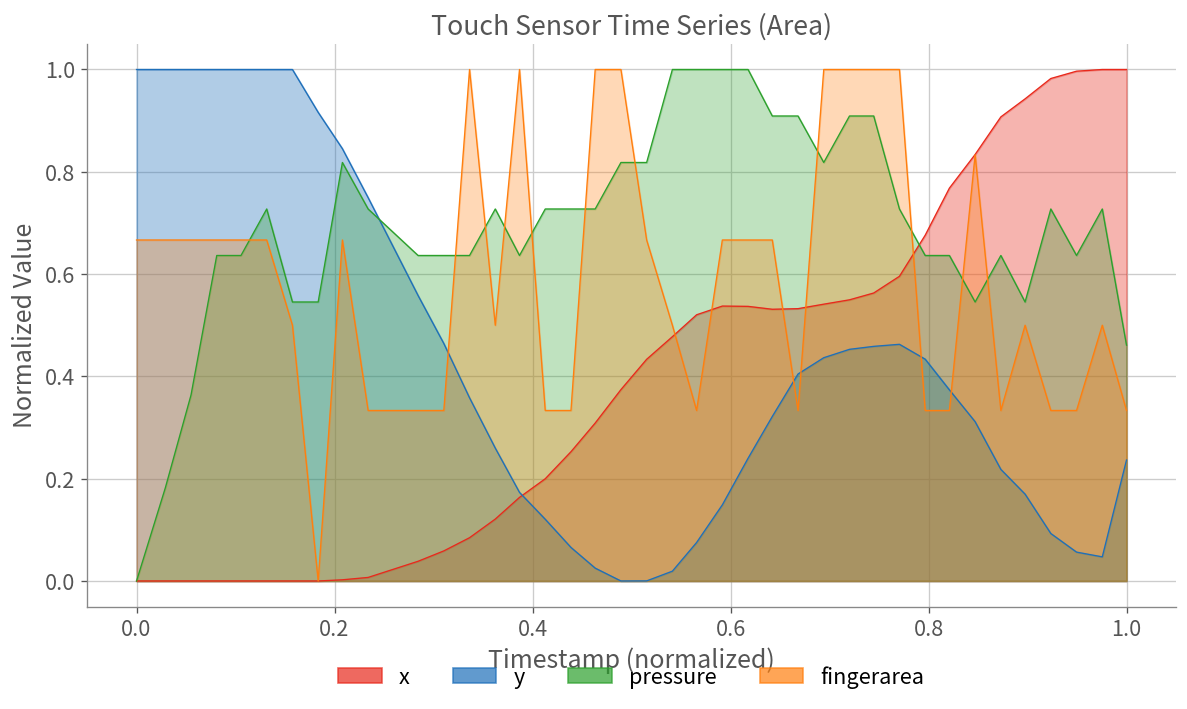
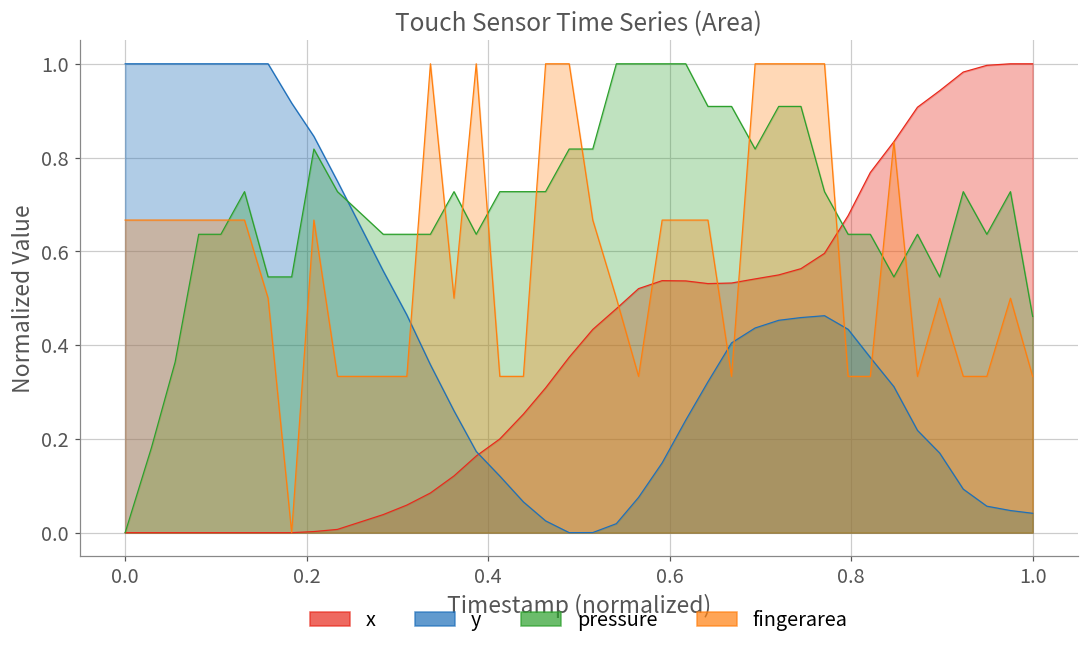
y, 1.0: 0.24 -> 0.04
